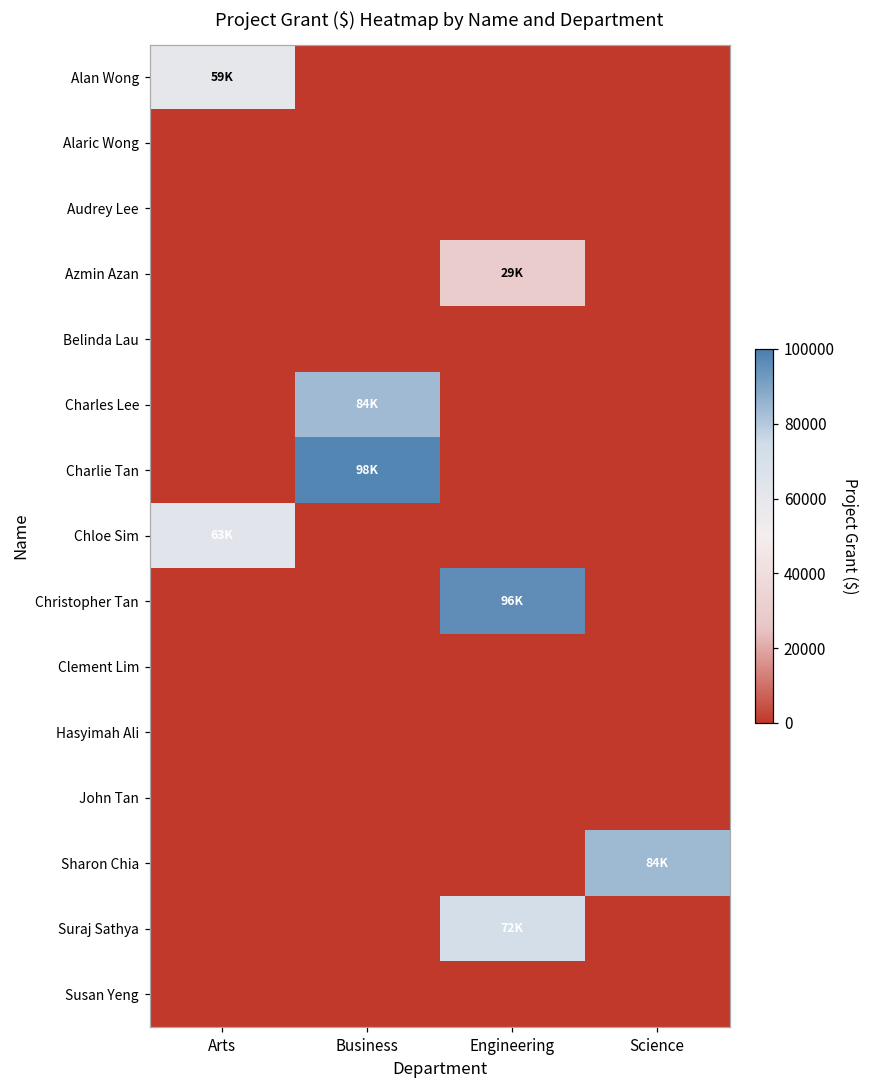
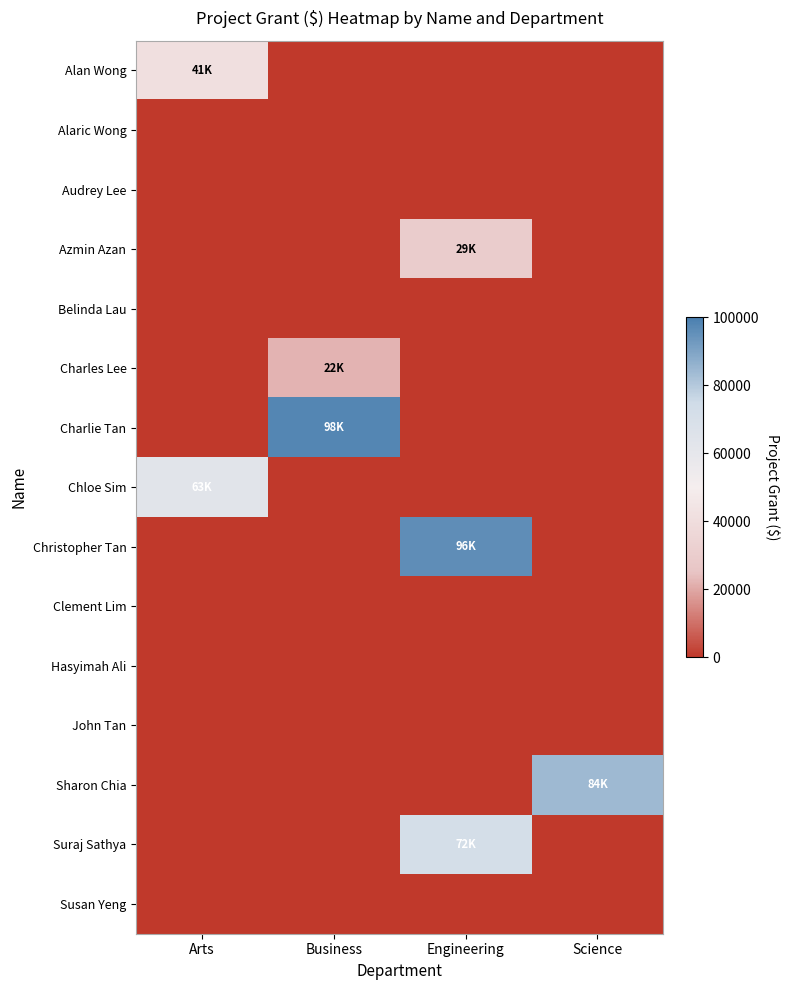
Alan Wong, Arts: 59K -> 41K
Charles Lee, Business: 84K -> 22K
